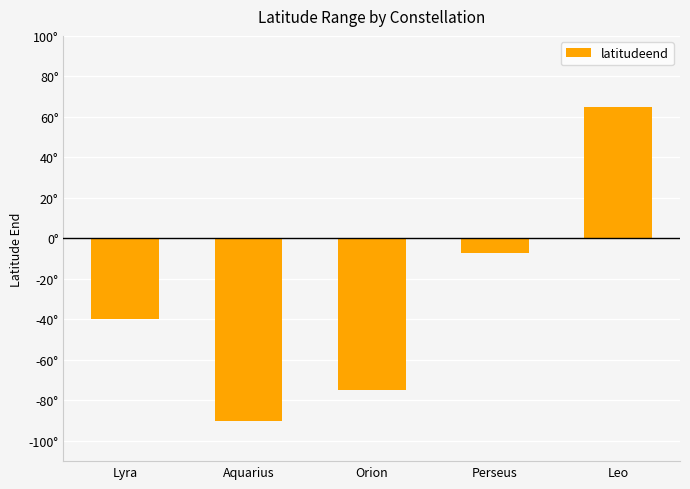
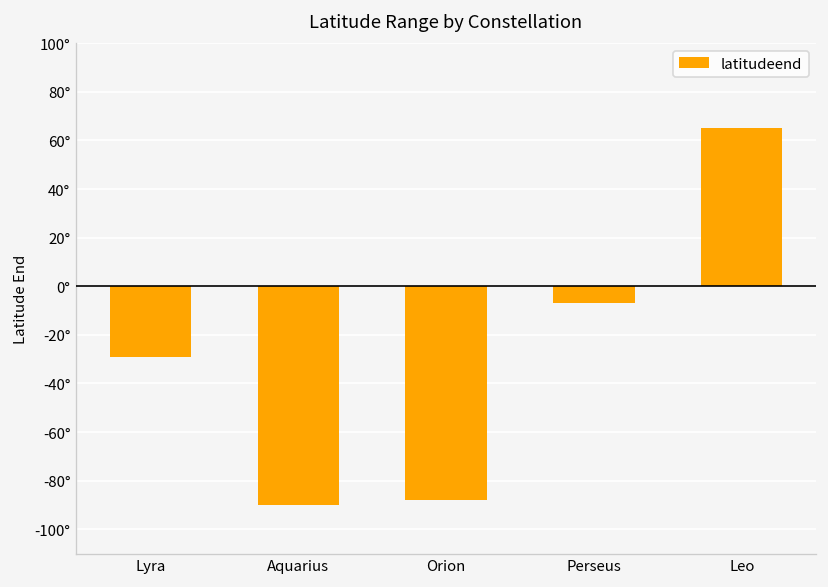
Lyra: -40° -> -29°
Orion: -75° -> -88°
